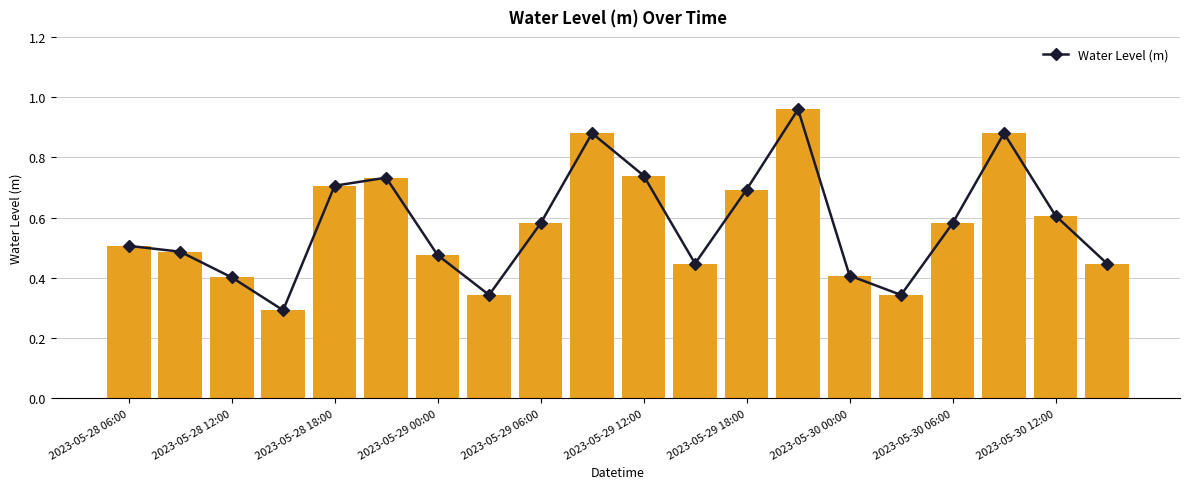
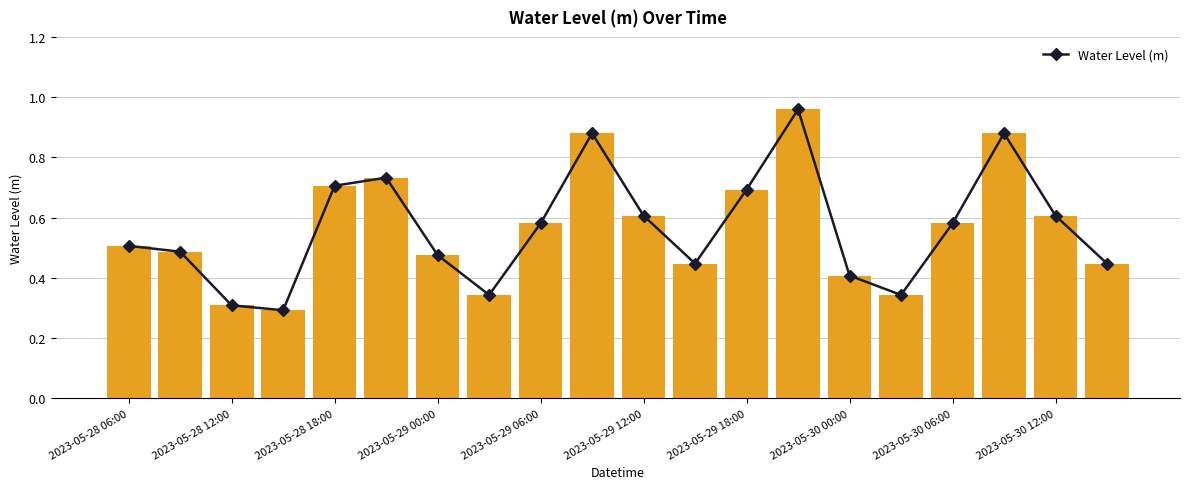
Water Level (m), 2023-05-28 12:00: 0.40 -> 0.31
Water Level (m), 2023-05-29 12:00: 0.74 -> 0.61
